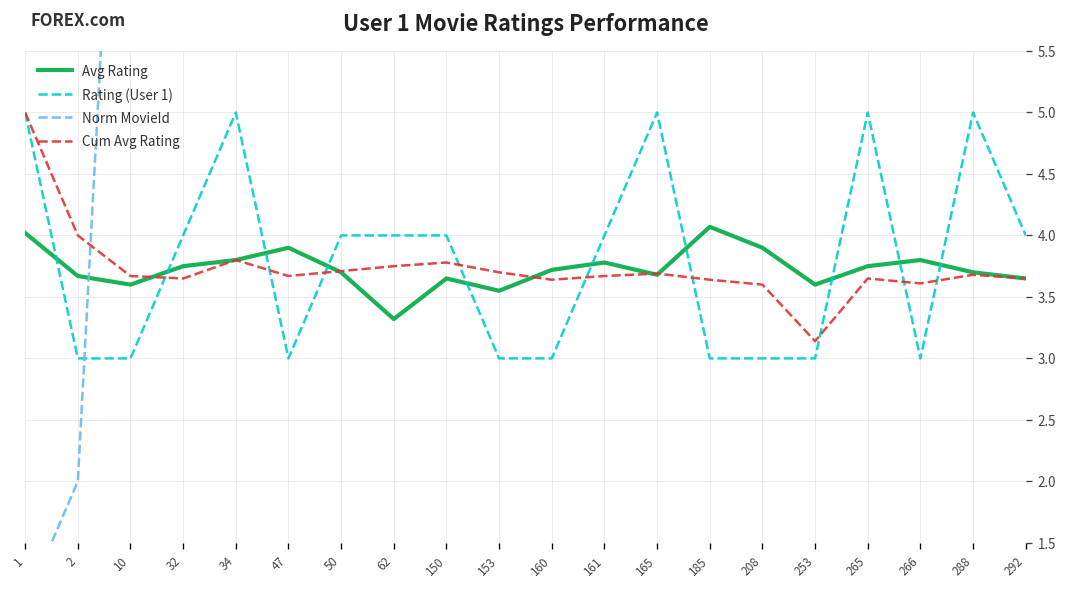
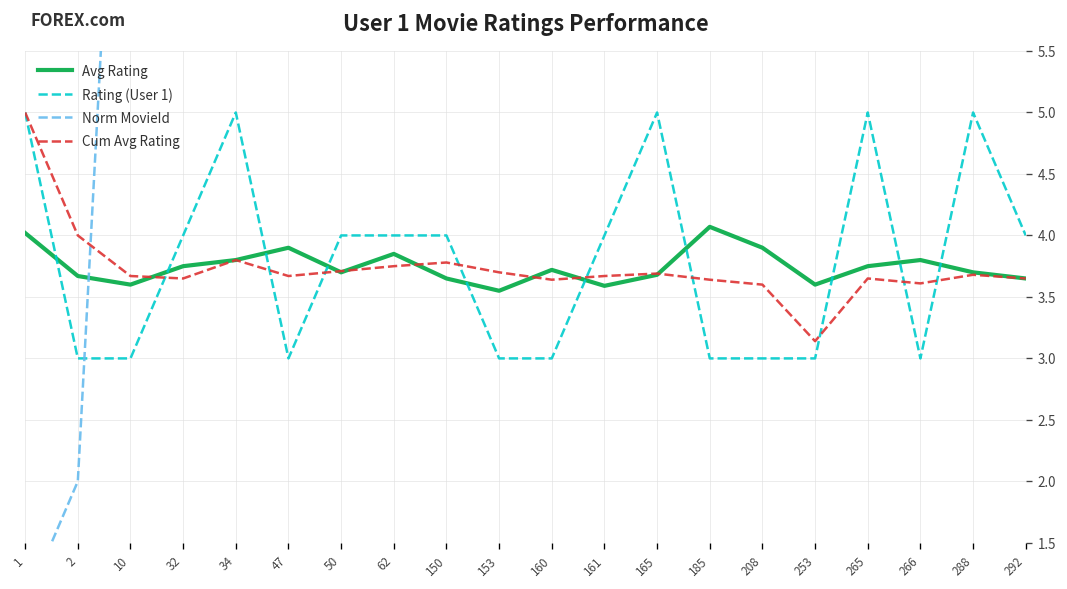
Avg Rating, 62: 3.32 -> 3.85
Avg Rating, 161: 3.78 -> 3.59
